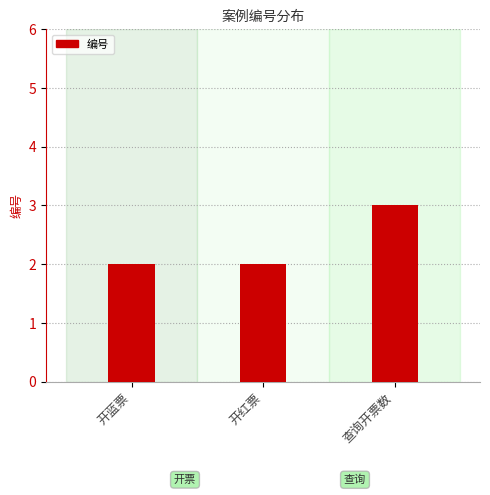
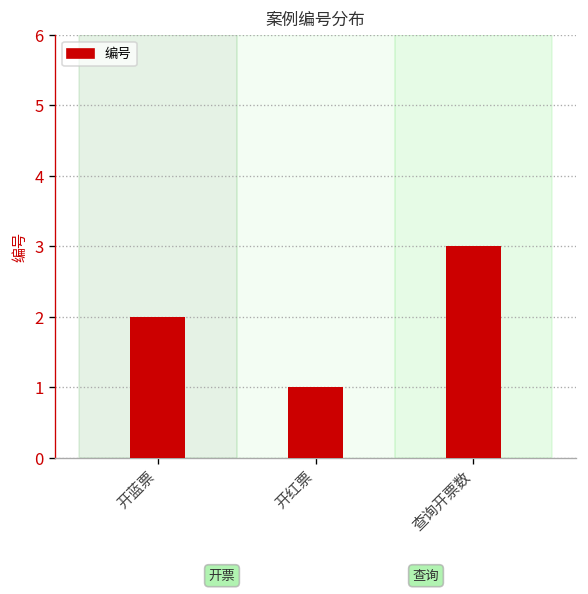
开红票: 2 -> 1
